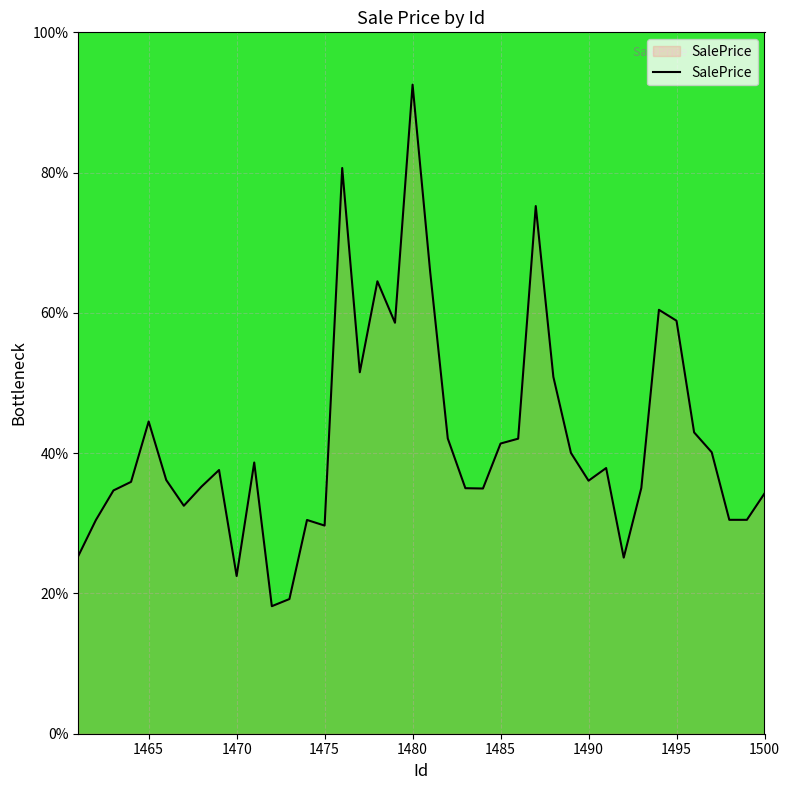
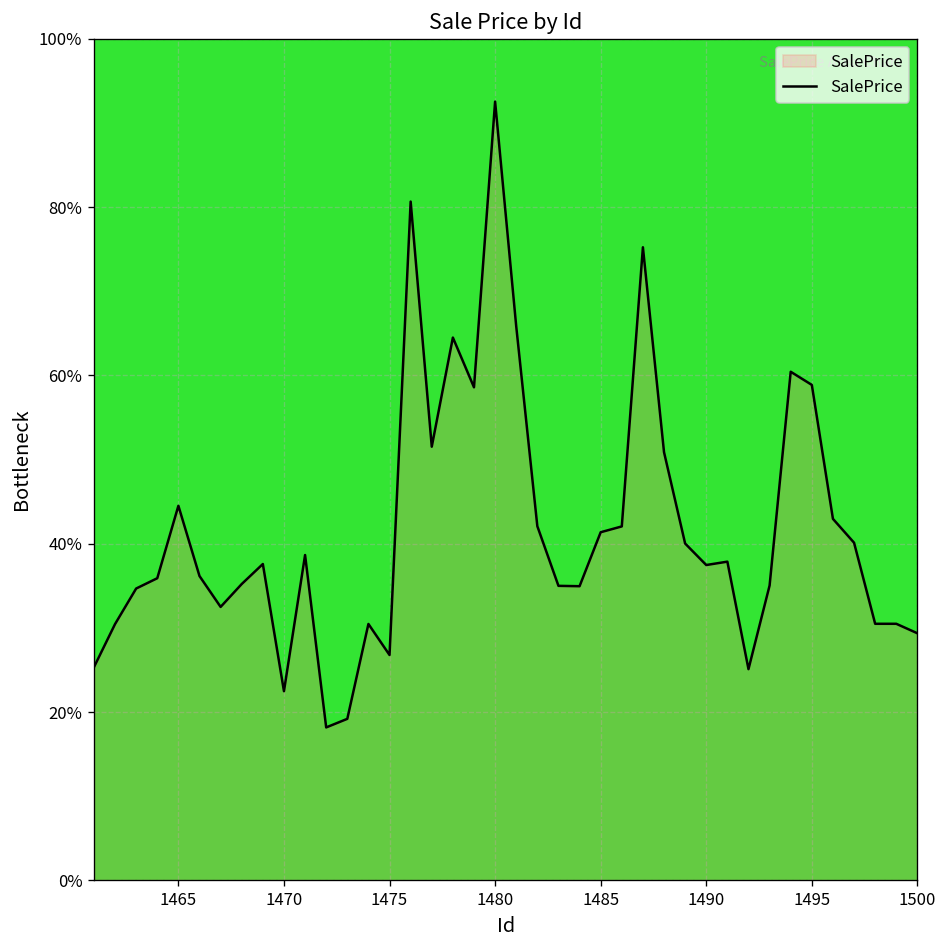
1475: 30% -> 27%
1490: 36% -> 37%
1500: 34% -> 29%
